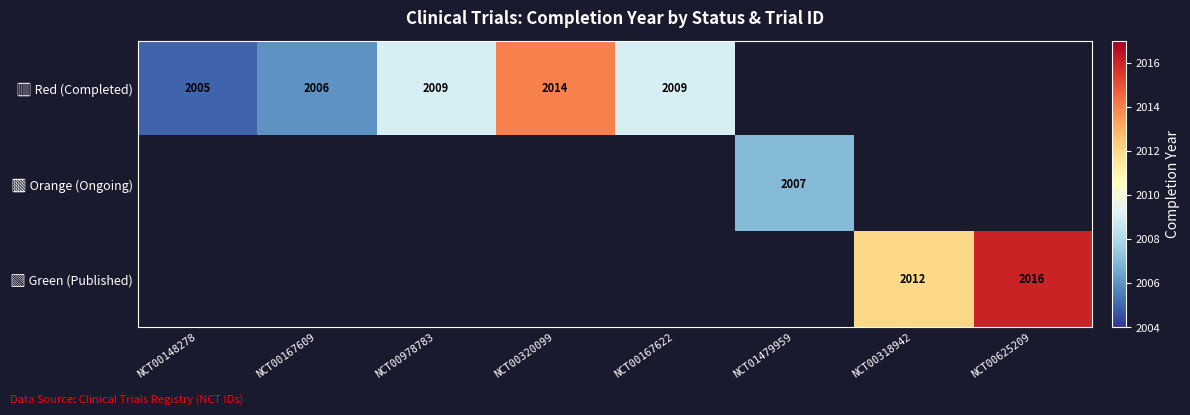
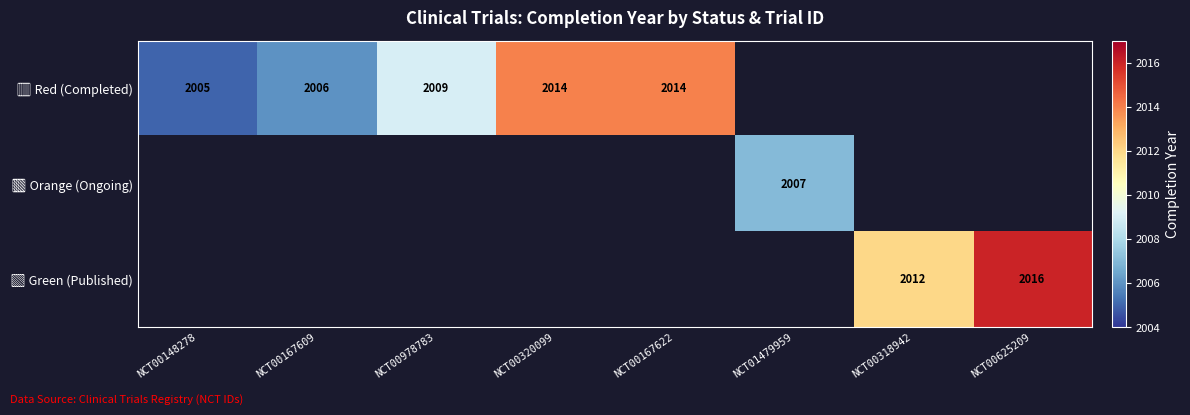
🟥 Red (Completed), NCT00167622: 2009 -> 2014
